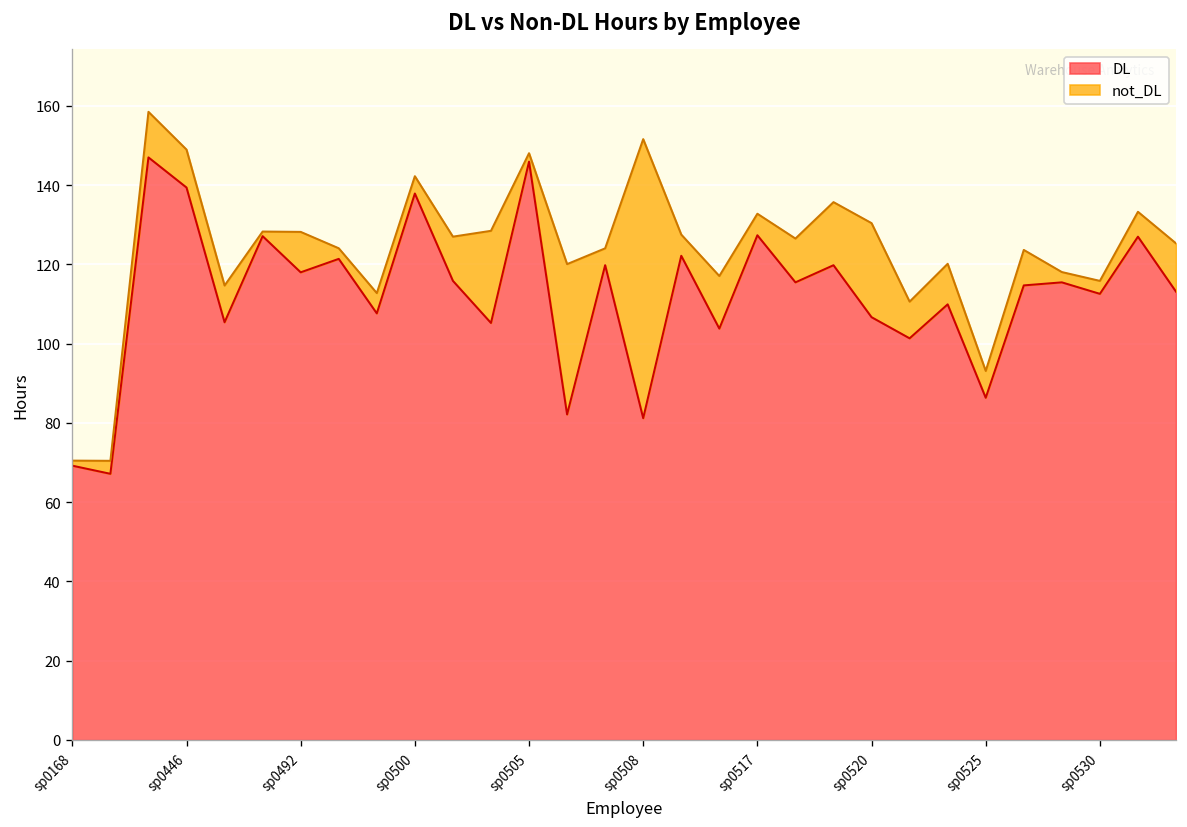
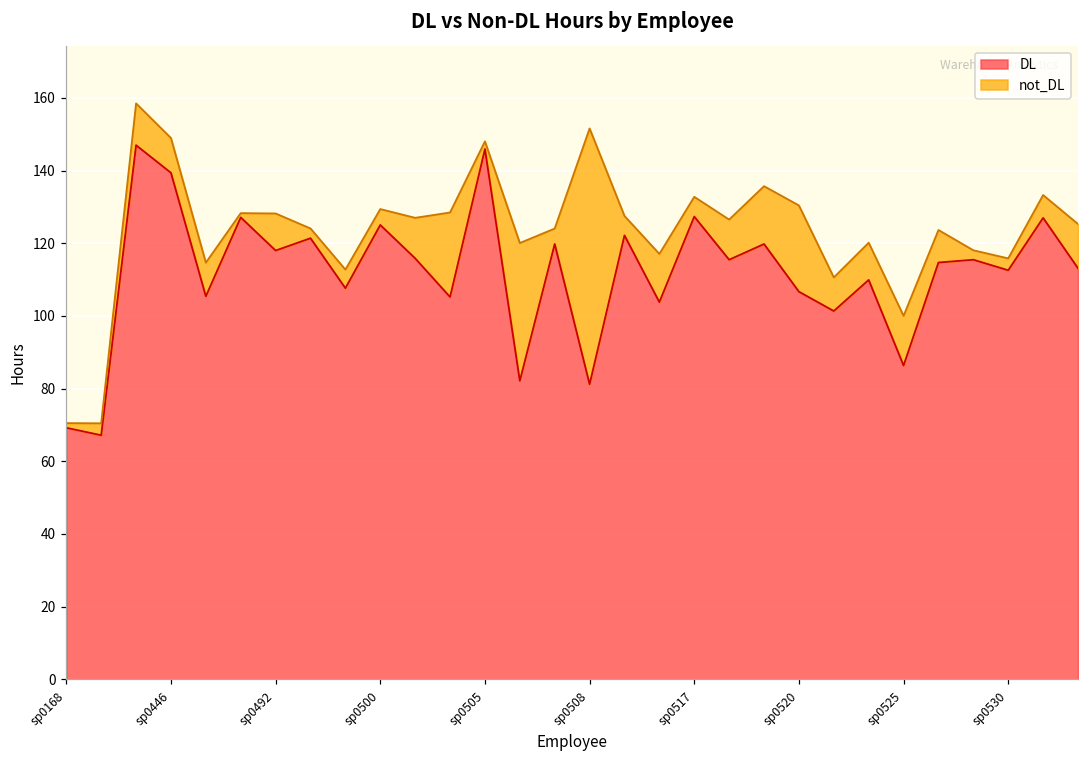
DL, sp0500: 138 -> 125
not_DL, sp0525: 7 -> 14
